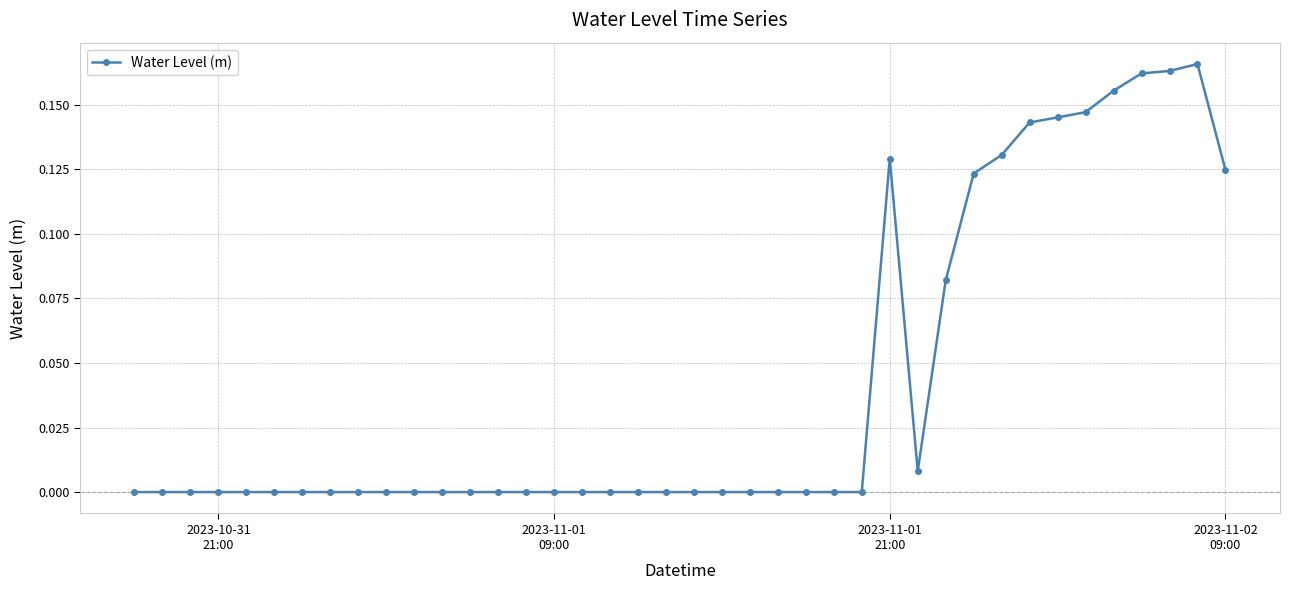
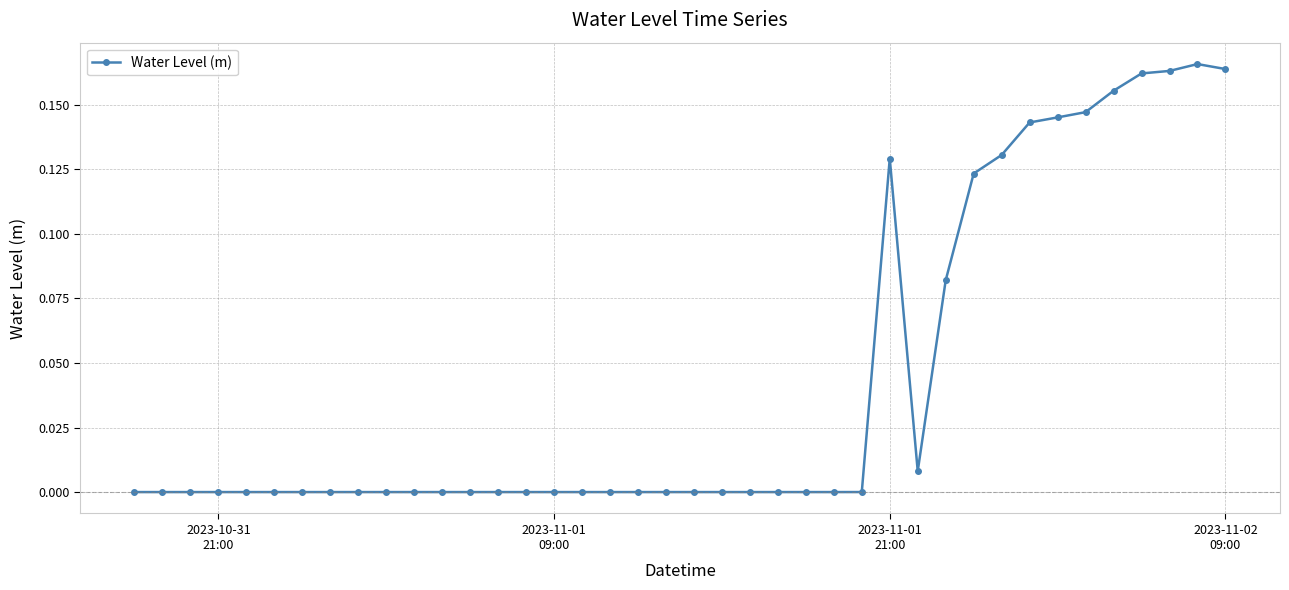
2023-11-02 09:00: 0.125 -> 0.164
